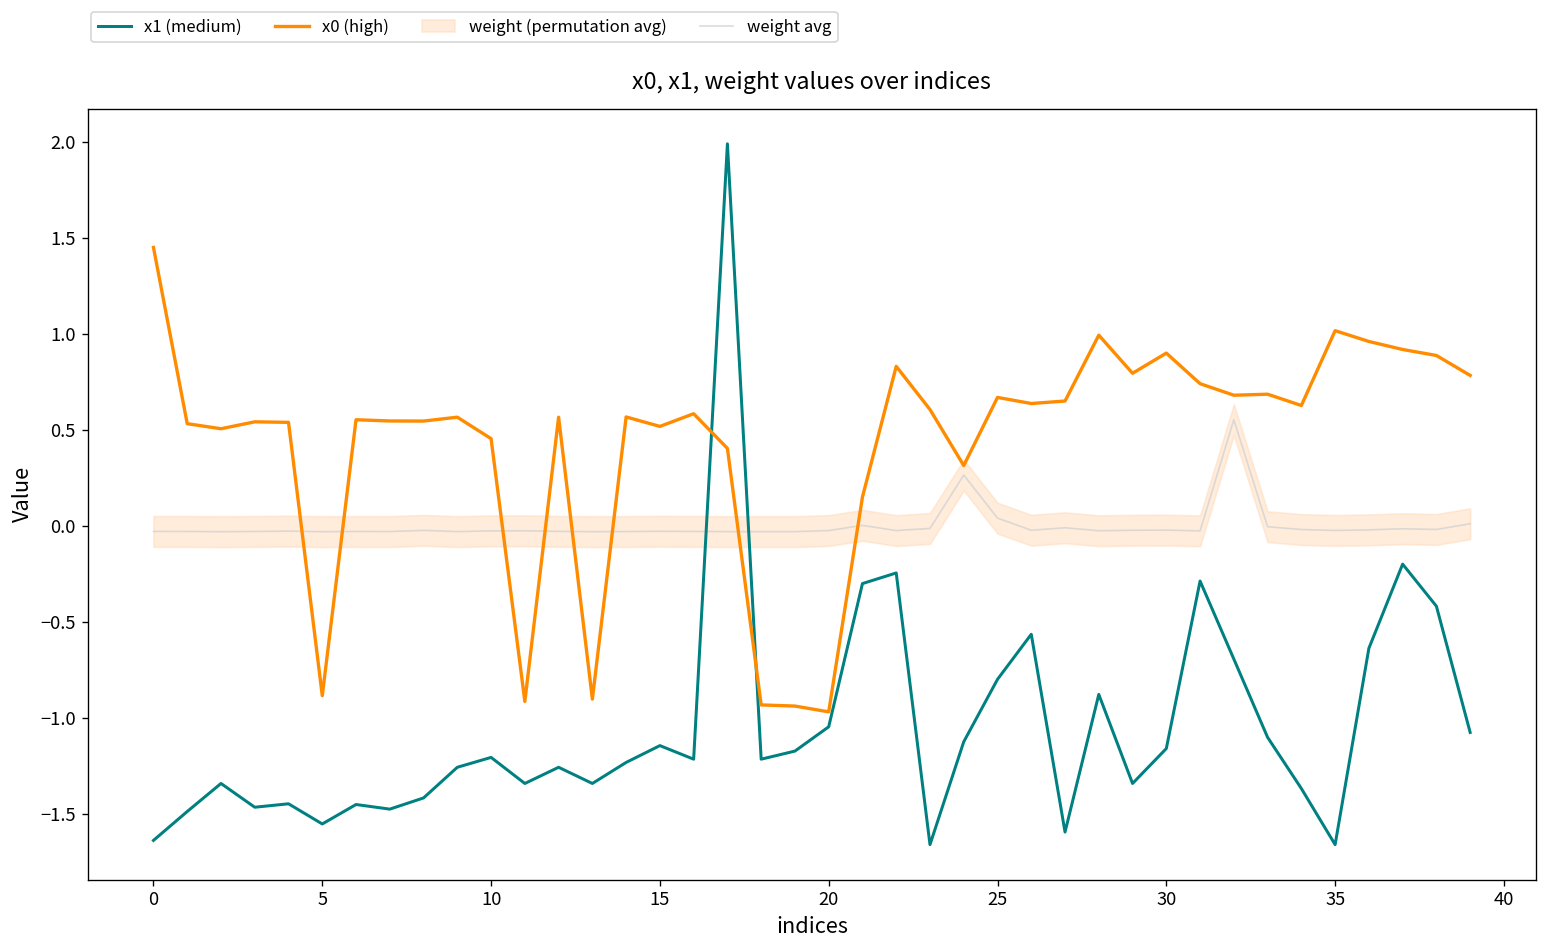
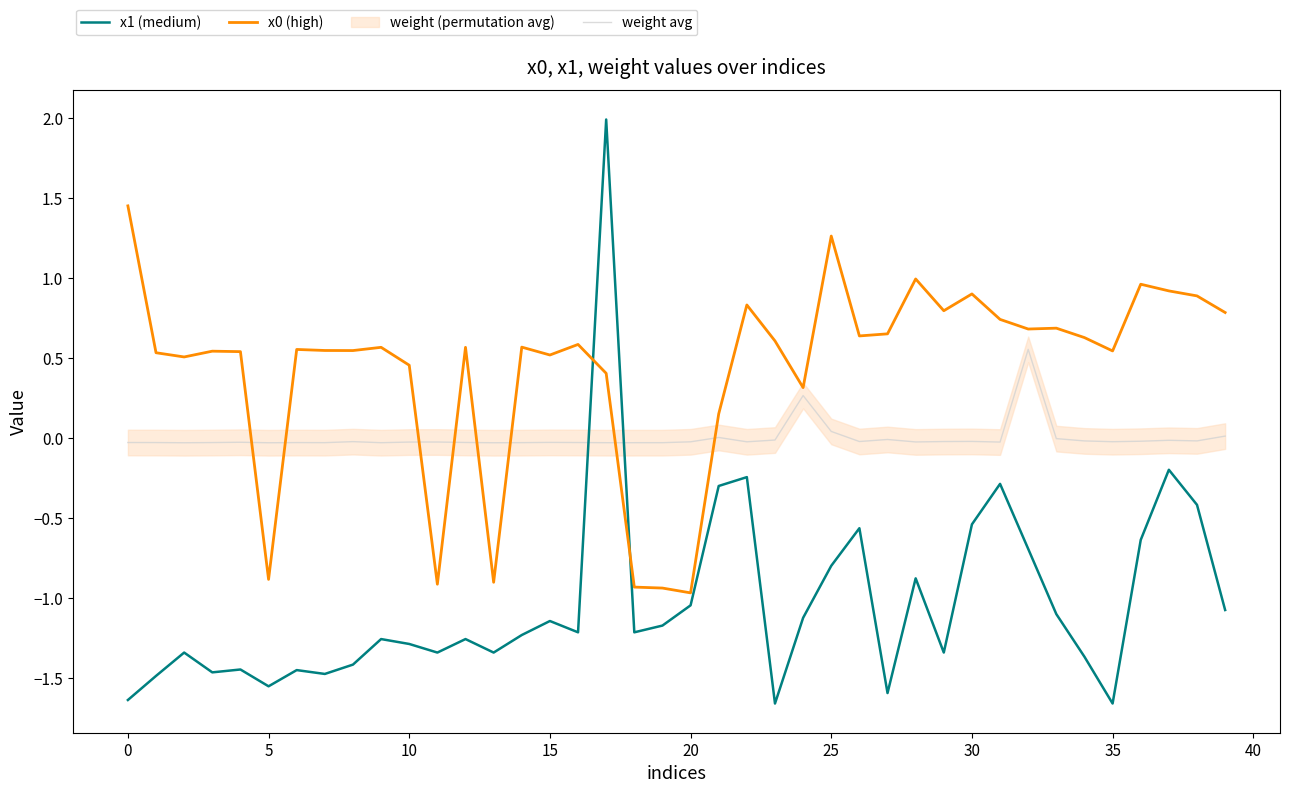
x1 (medium), 10: -1.20 -> -1.29
x0 (high), 25: 0.67 -> 1.26
x1 (medium), 30: -1.16 -> -0.54
x0 (high), 35: 1.02 -> 0.54
